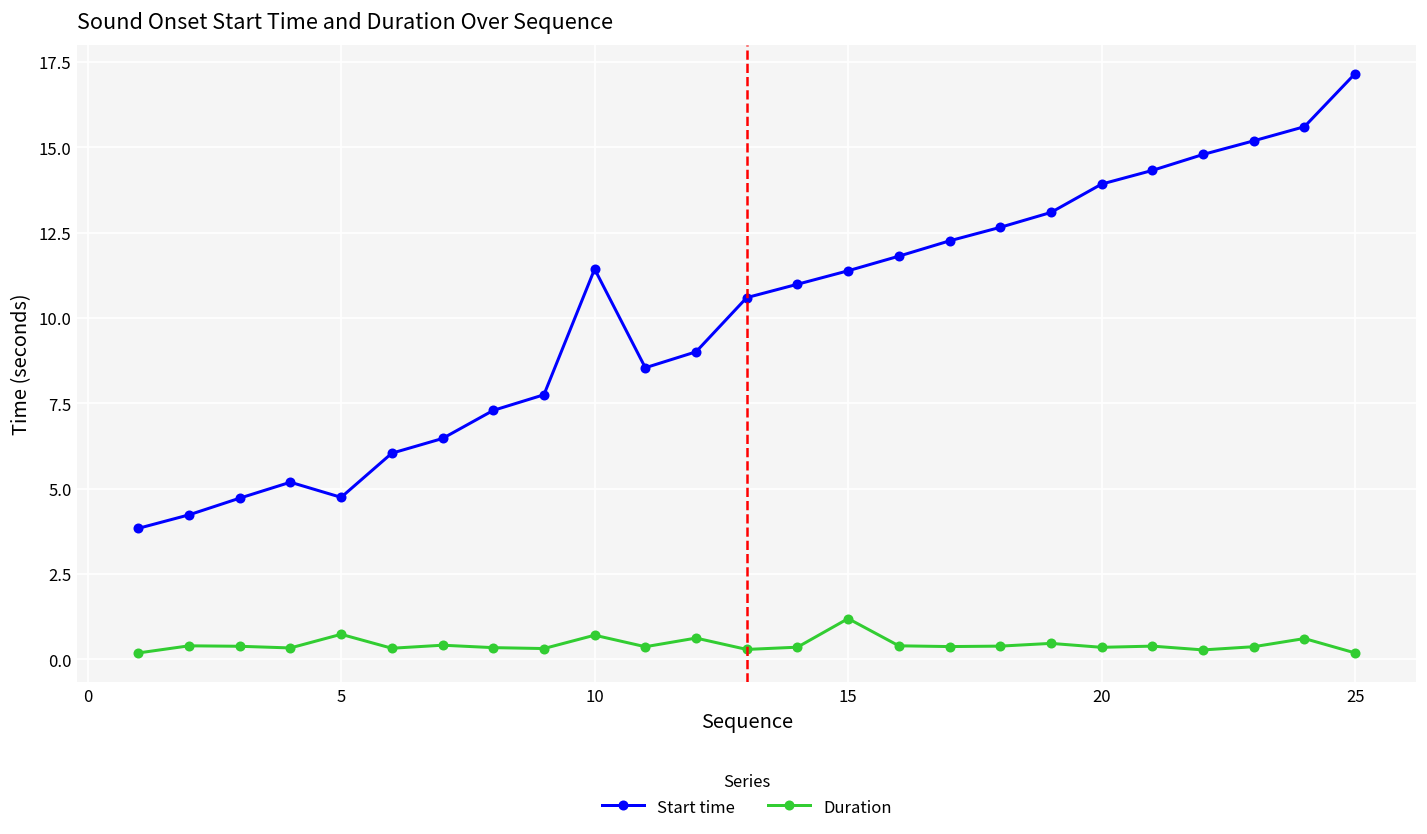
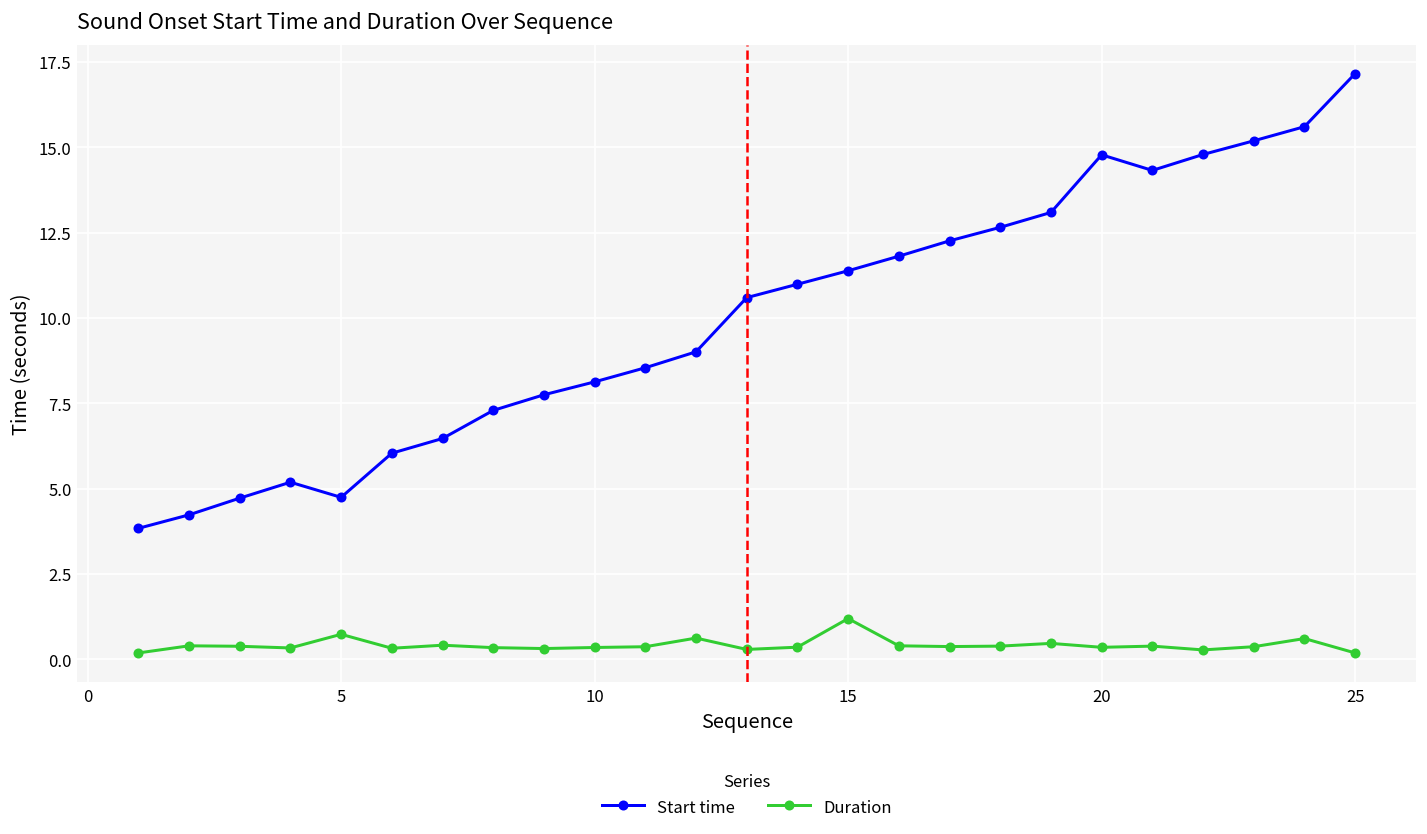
Start time, 10: 11.4 -> 8.1
Duration, 10: 0.7 -> 0.3
Start time, 20: 13.9 -> 14.8
